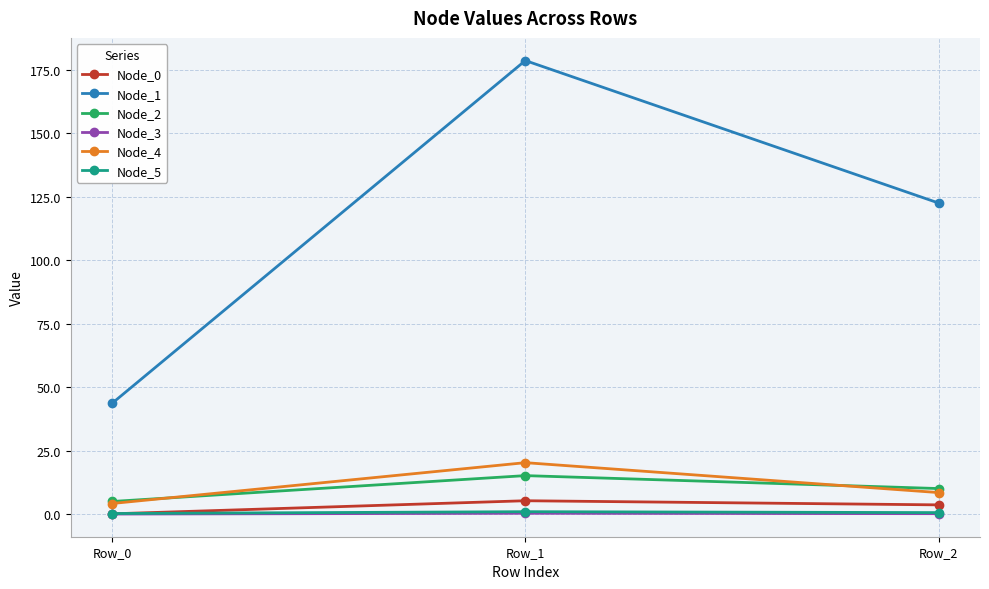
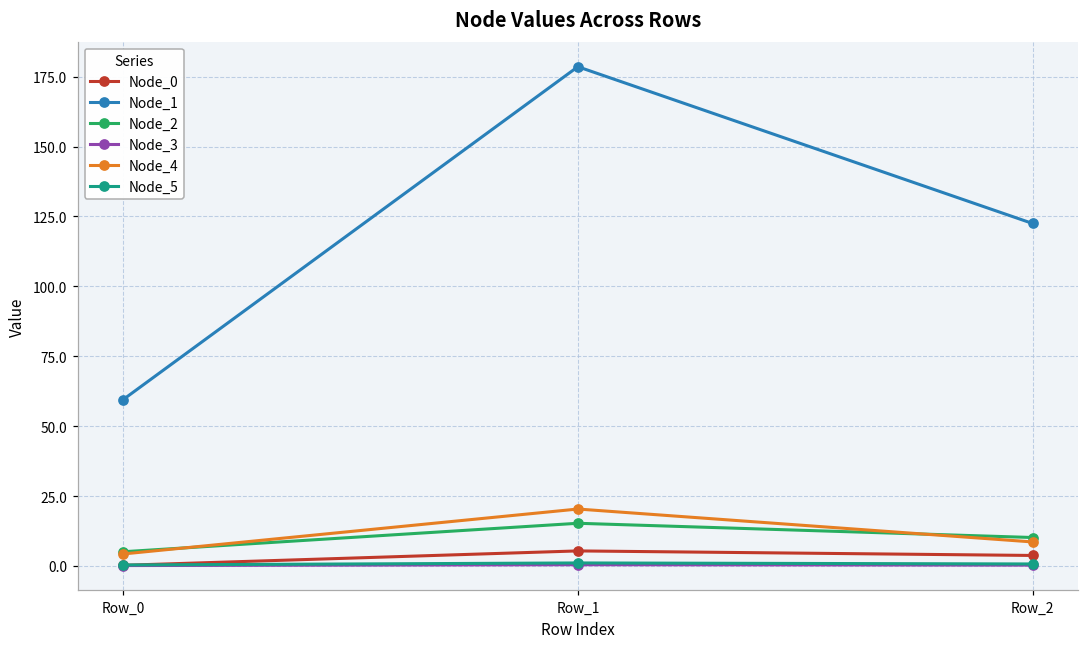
Node_1, Row_0: 44 -> 60
